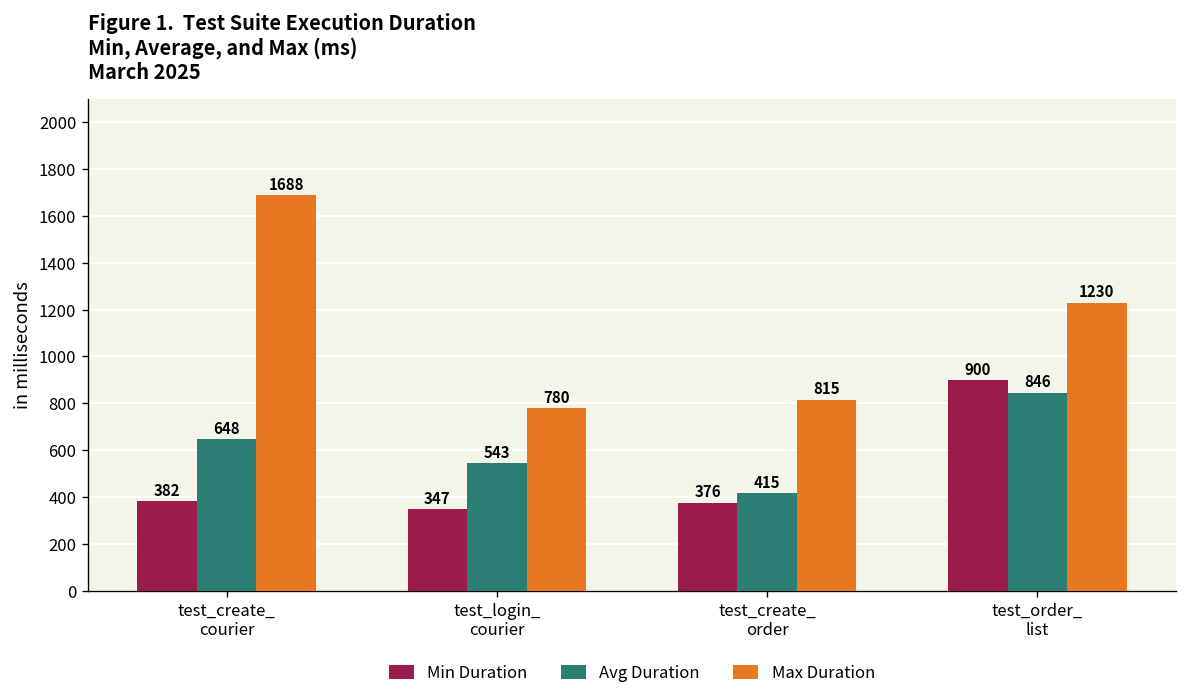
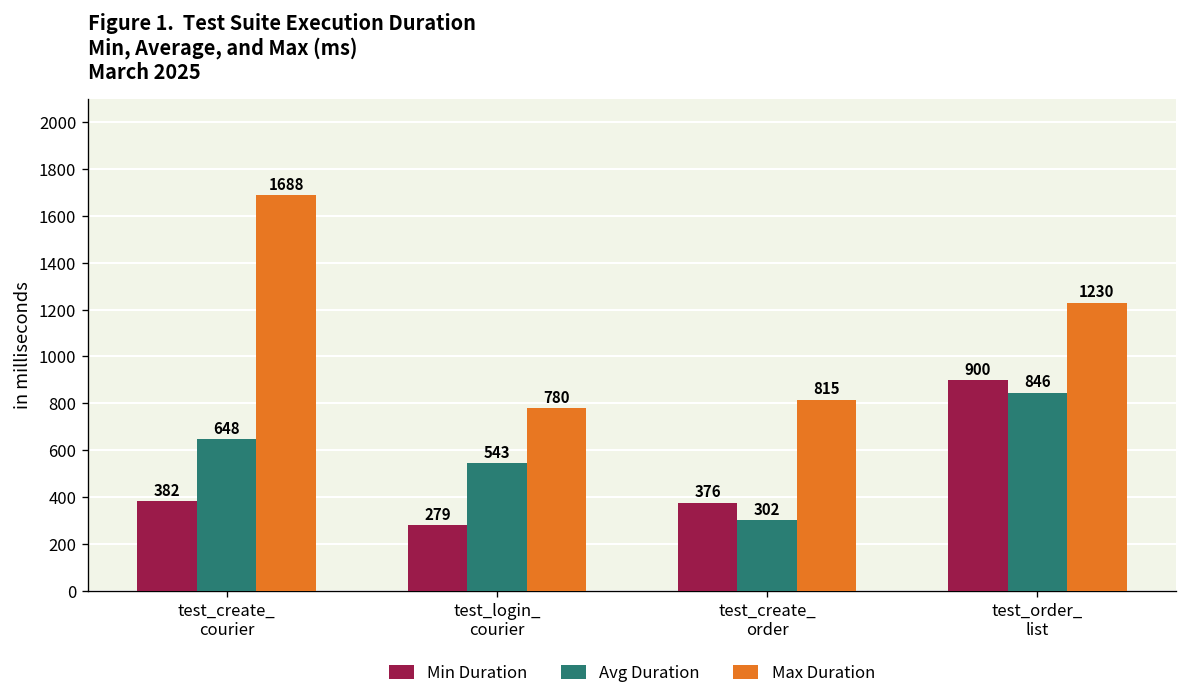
Min Duration, test_login_ courier: 347 -> 279
Avg Duration, test_create_ order: 415 -> 302
